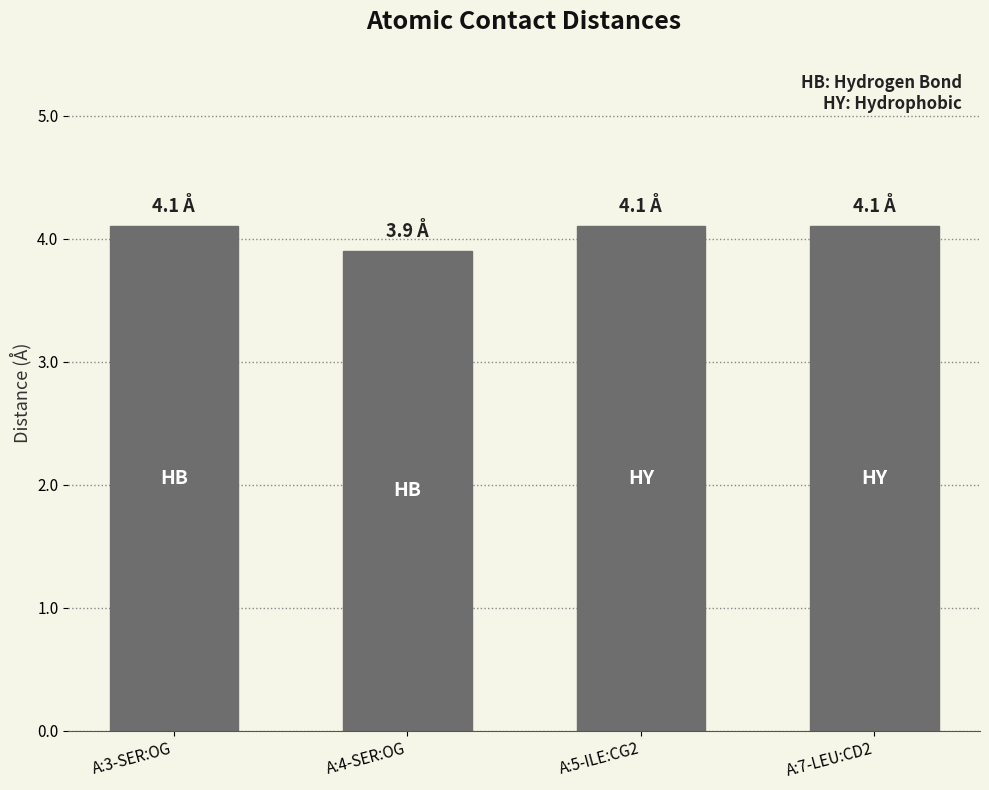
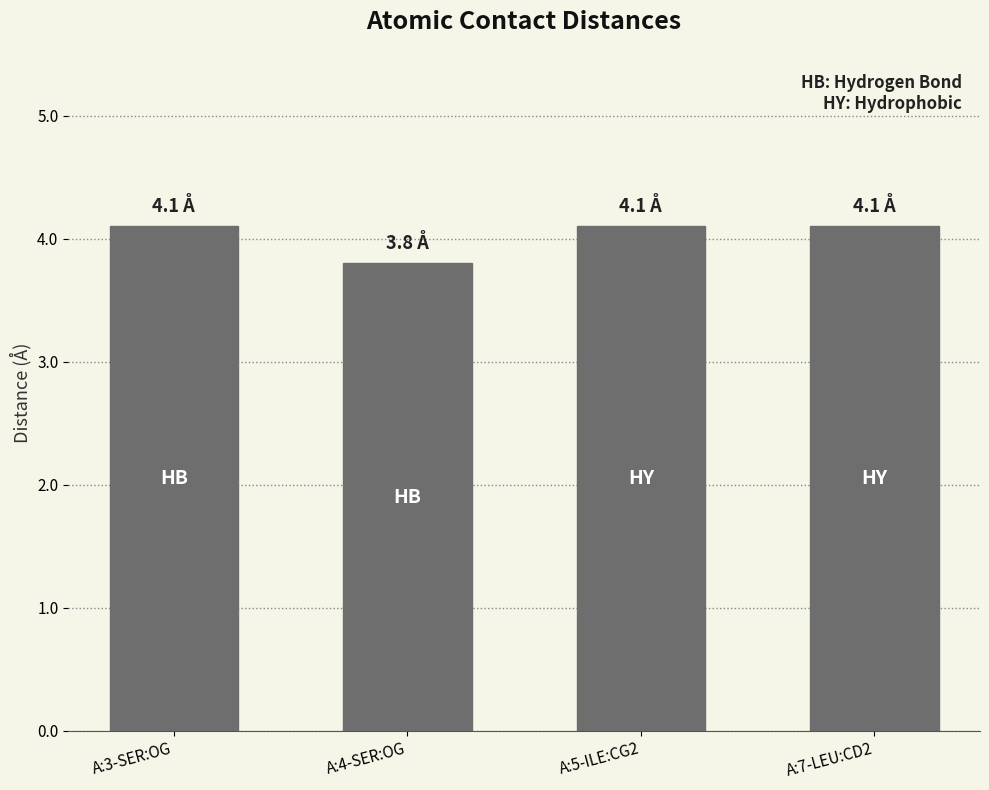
A:4-SER:OG: 3.9 -> 3.8
